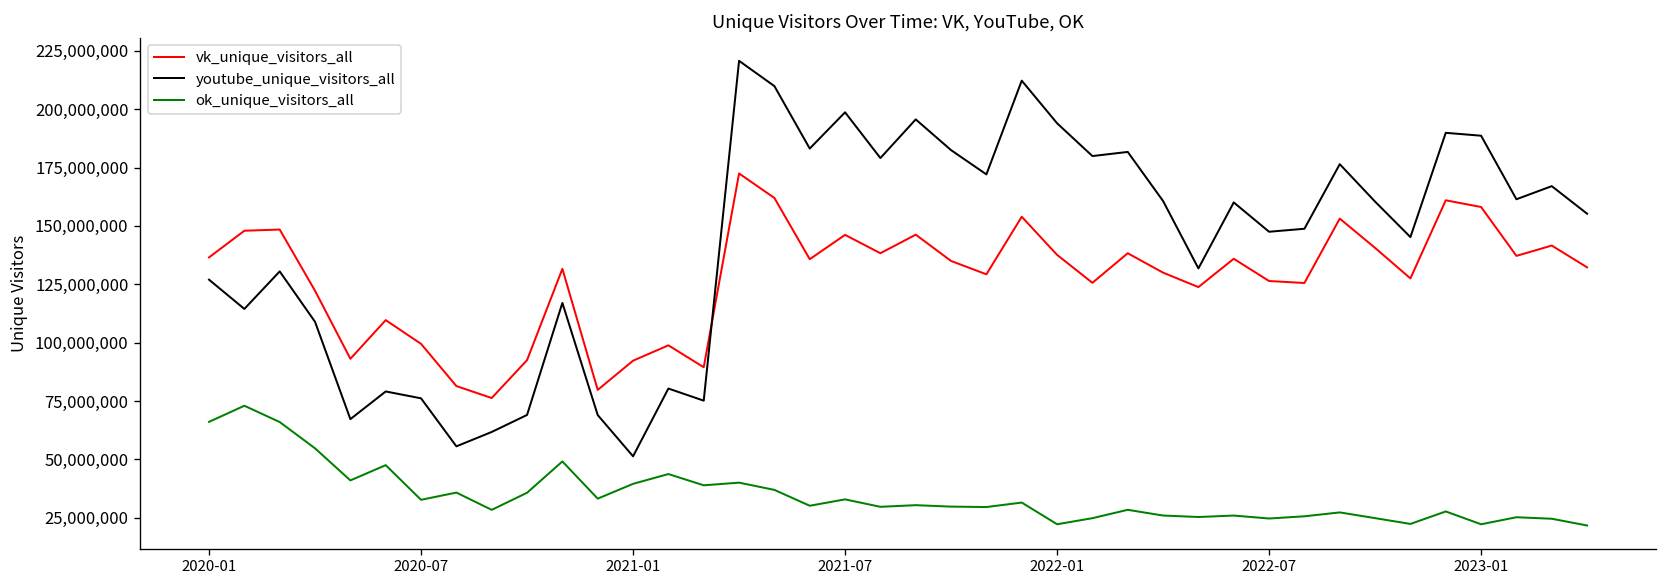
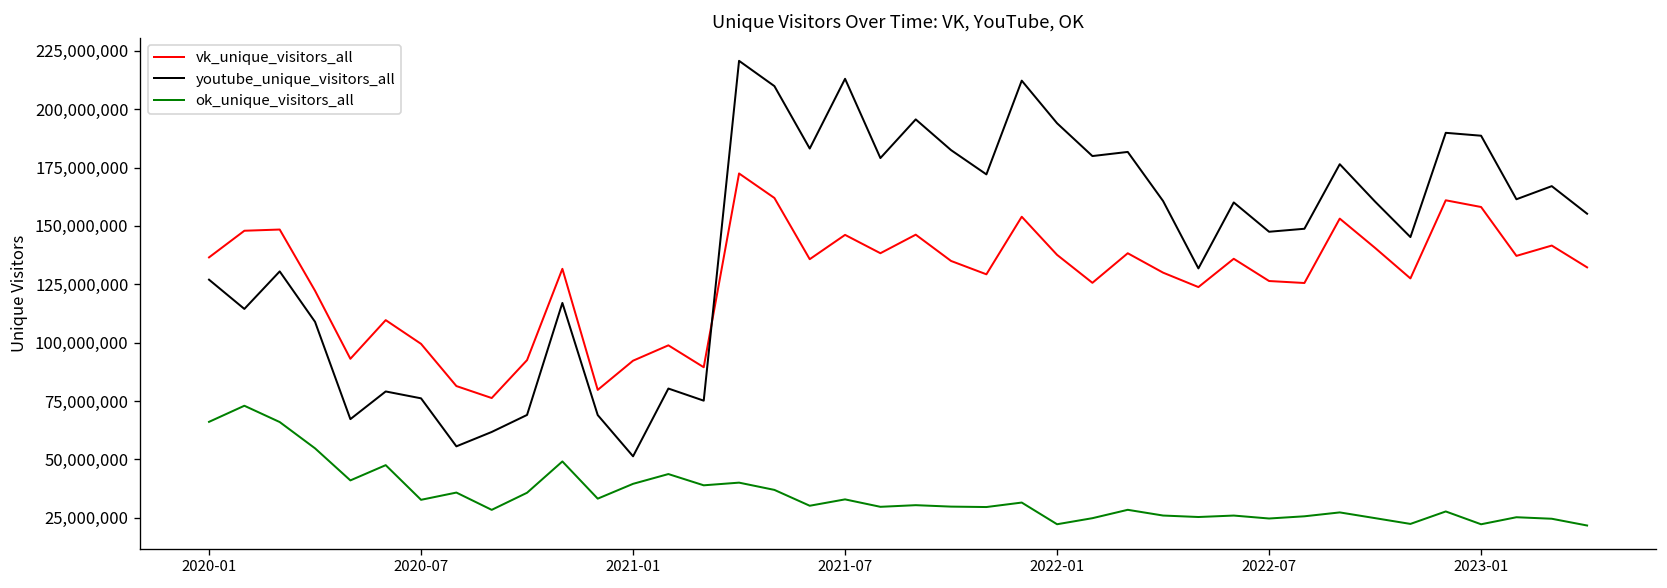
youtube_unique_visitors_all, 2021-07: 199,000,000 -> 213,000,000
